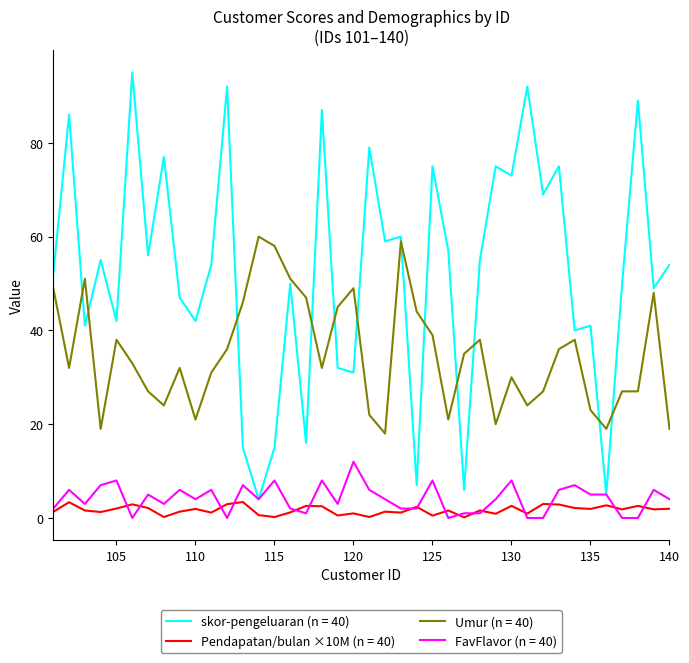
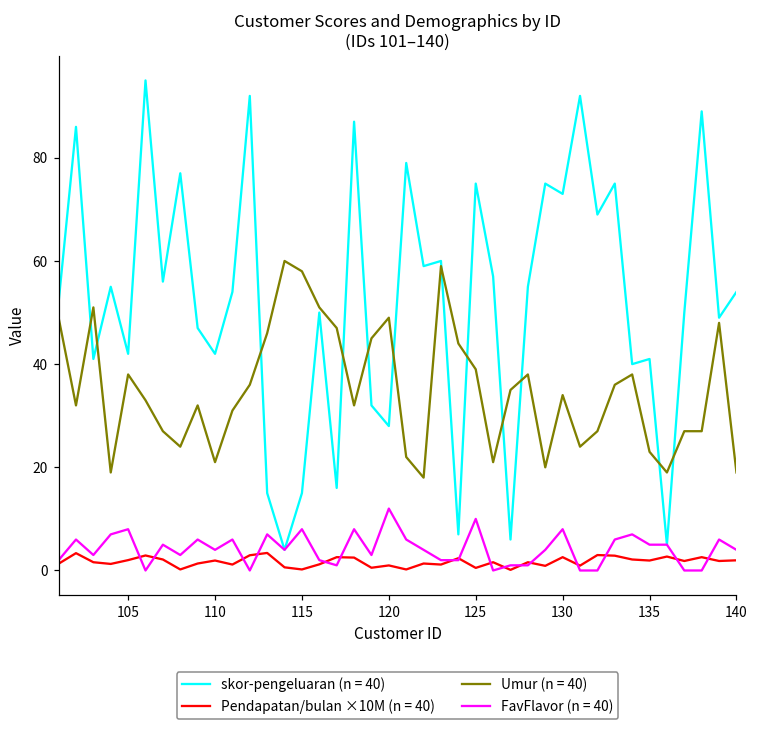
skor-pengeluaran (n = 40), 120: 31 -> 28
FavFlavor (n = 40), 125: 8 -> 10
Umur (n = 40), 130: 30 -> 34
